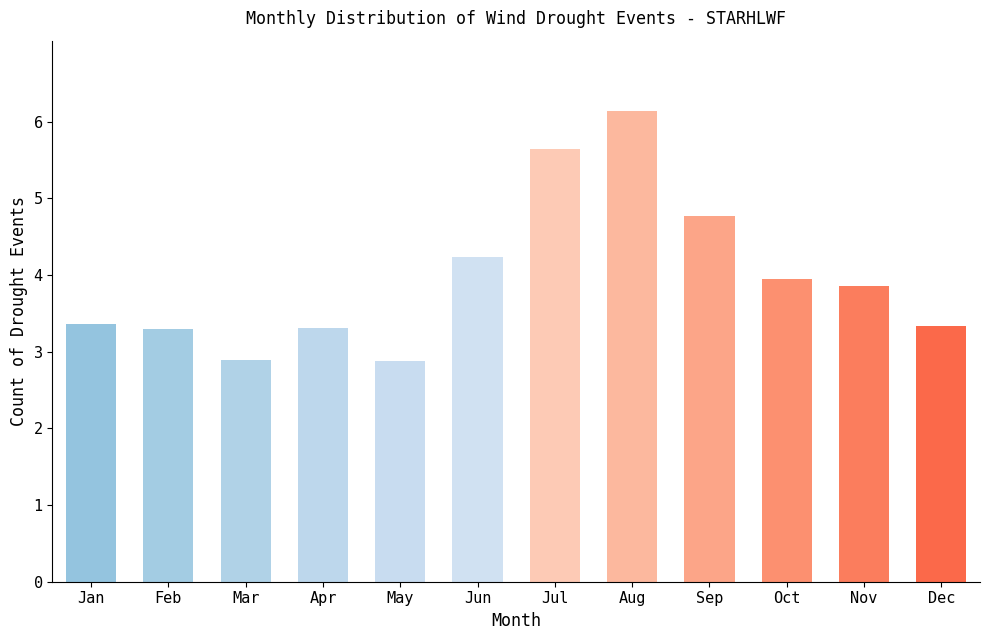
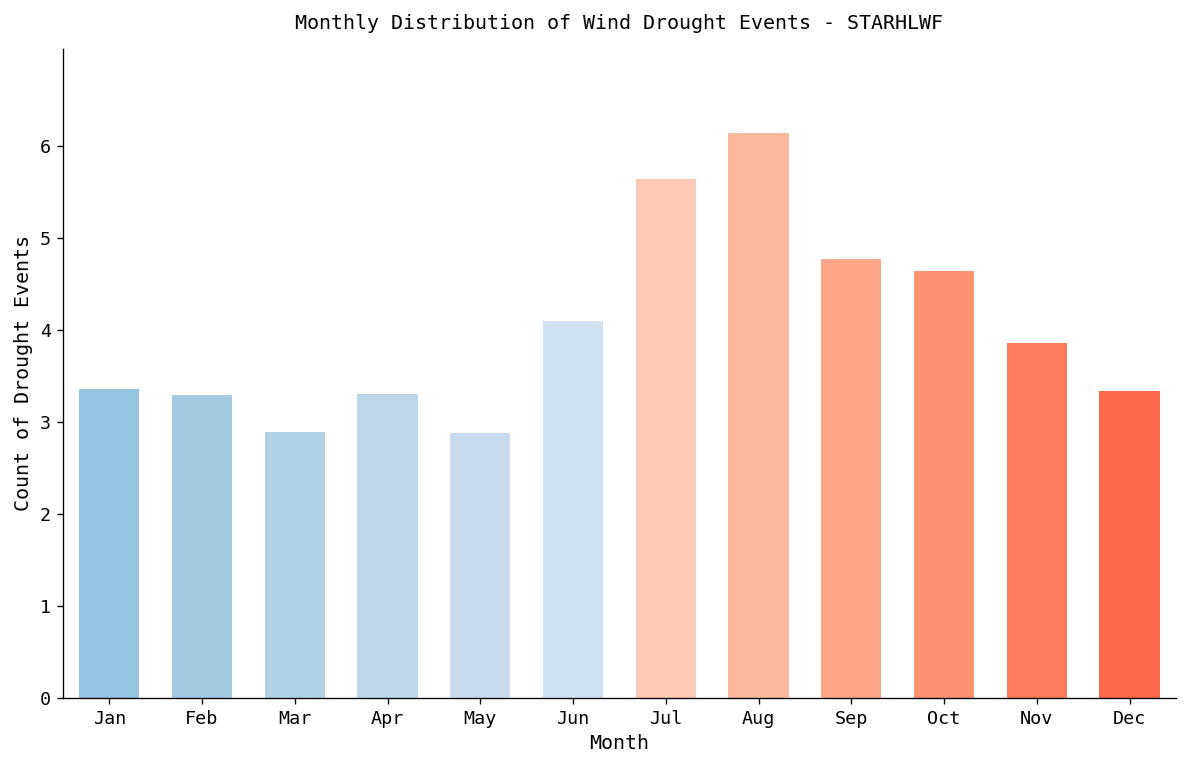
Jun: 4.2 -> 4.1
Oct: 3.9 -> 4.6
